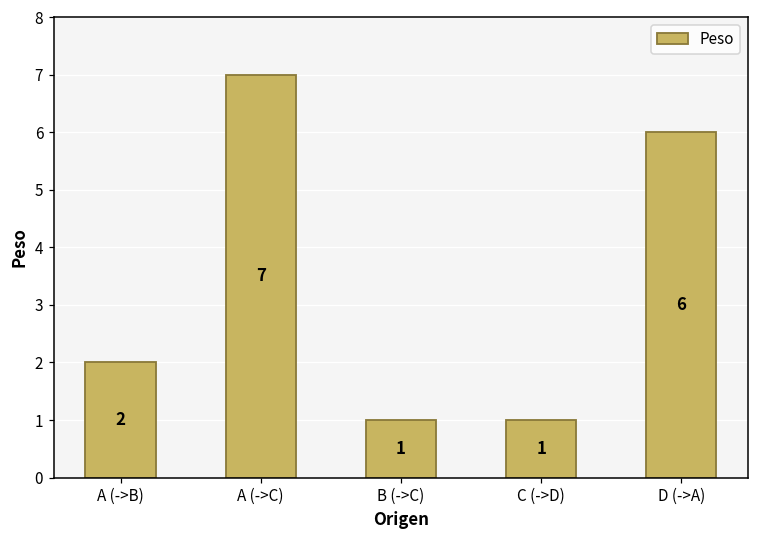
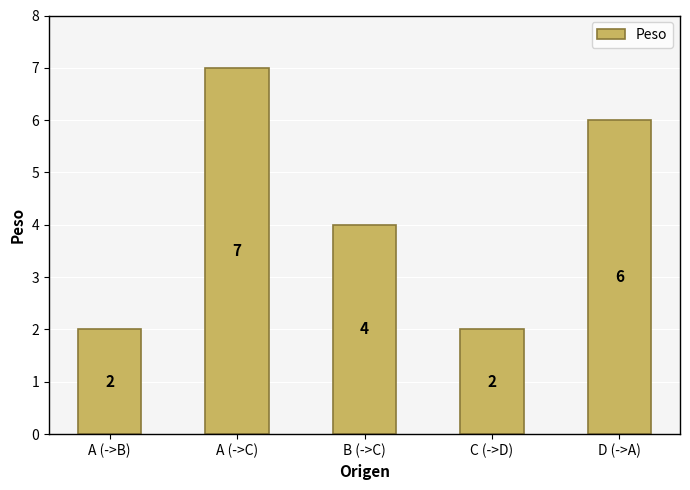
B (->C): 1 -> 4
C (->D): 1 -> 2
